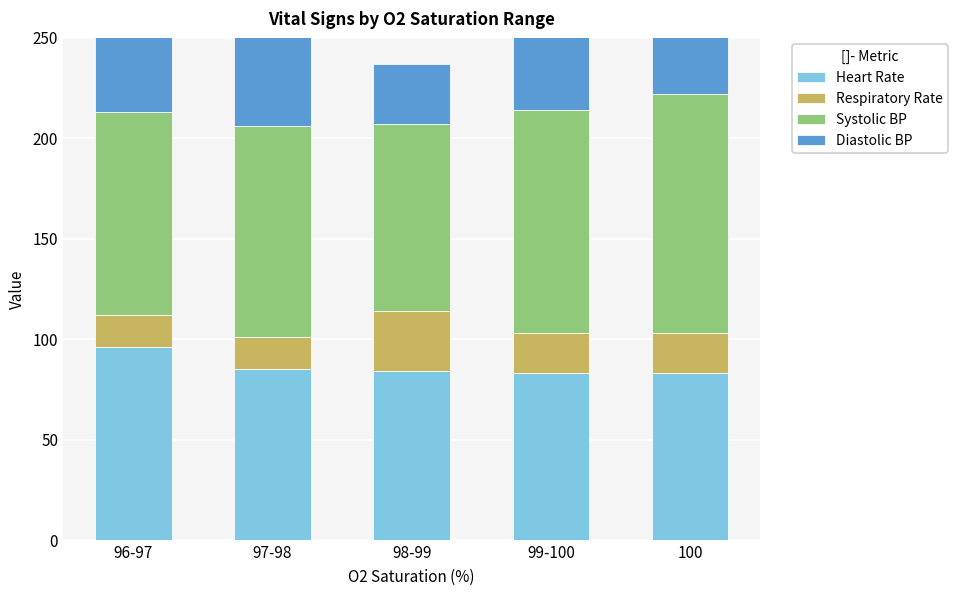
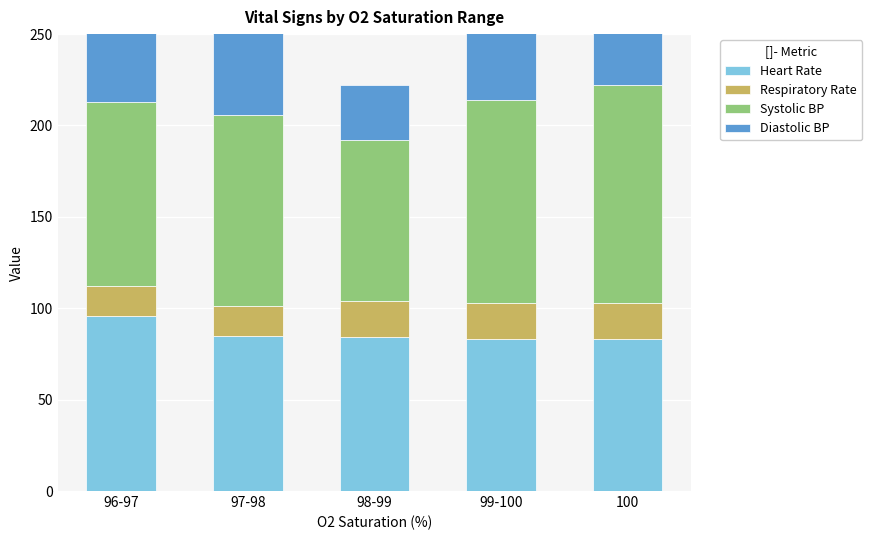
Respiratory Rate, 98-99: 30 -> 20
Systolic BP, 98-99: 93 -> 88
